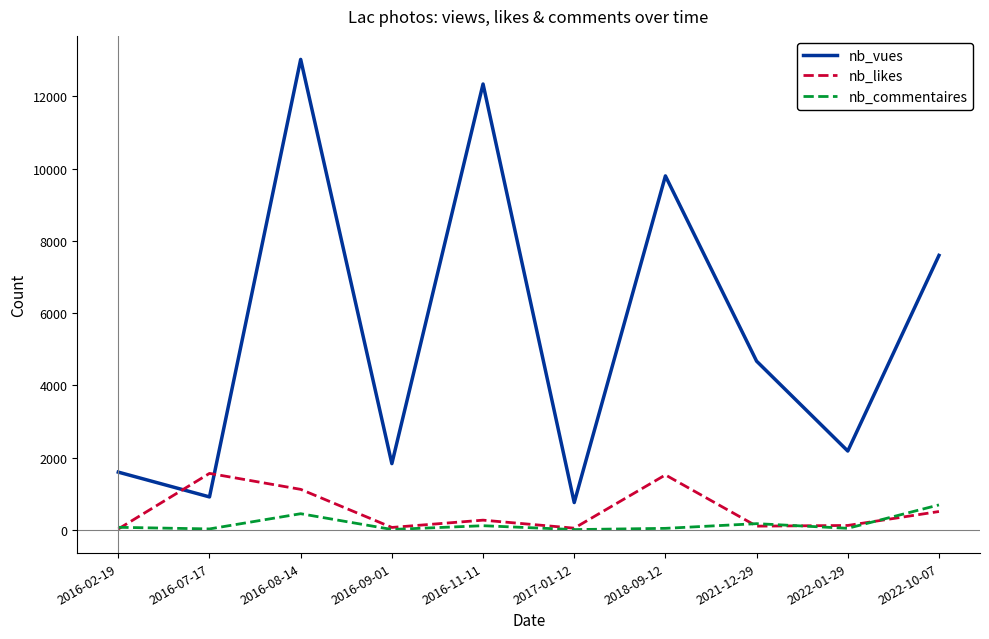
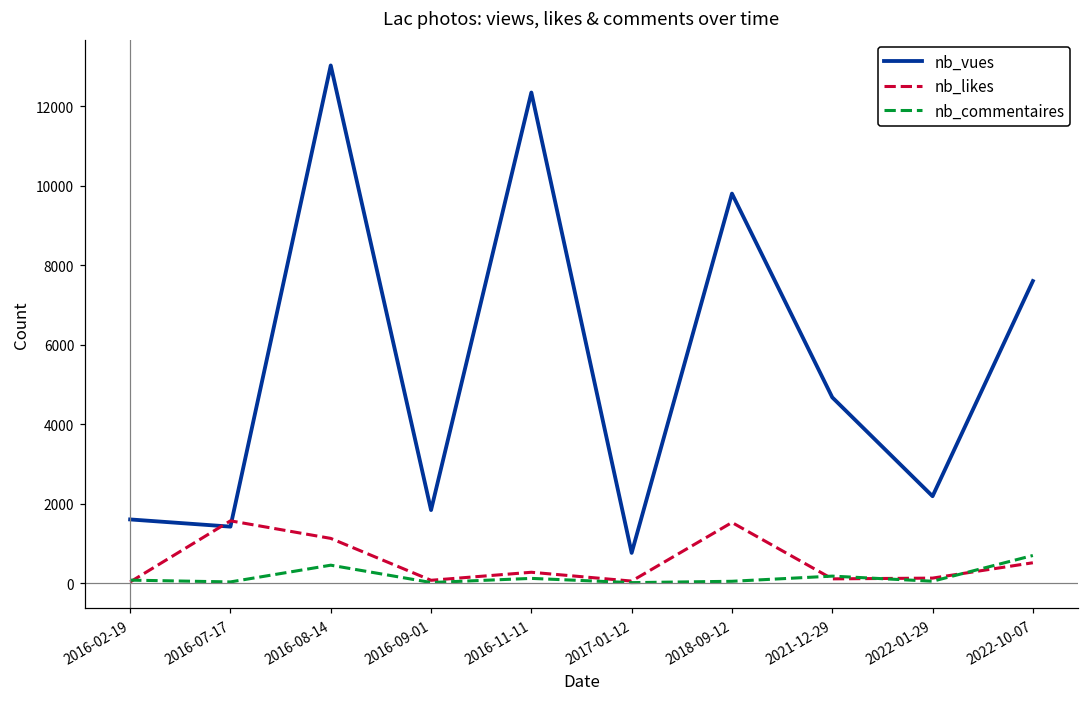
nb_vues, 2016-07-17: 900 -> 1400
